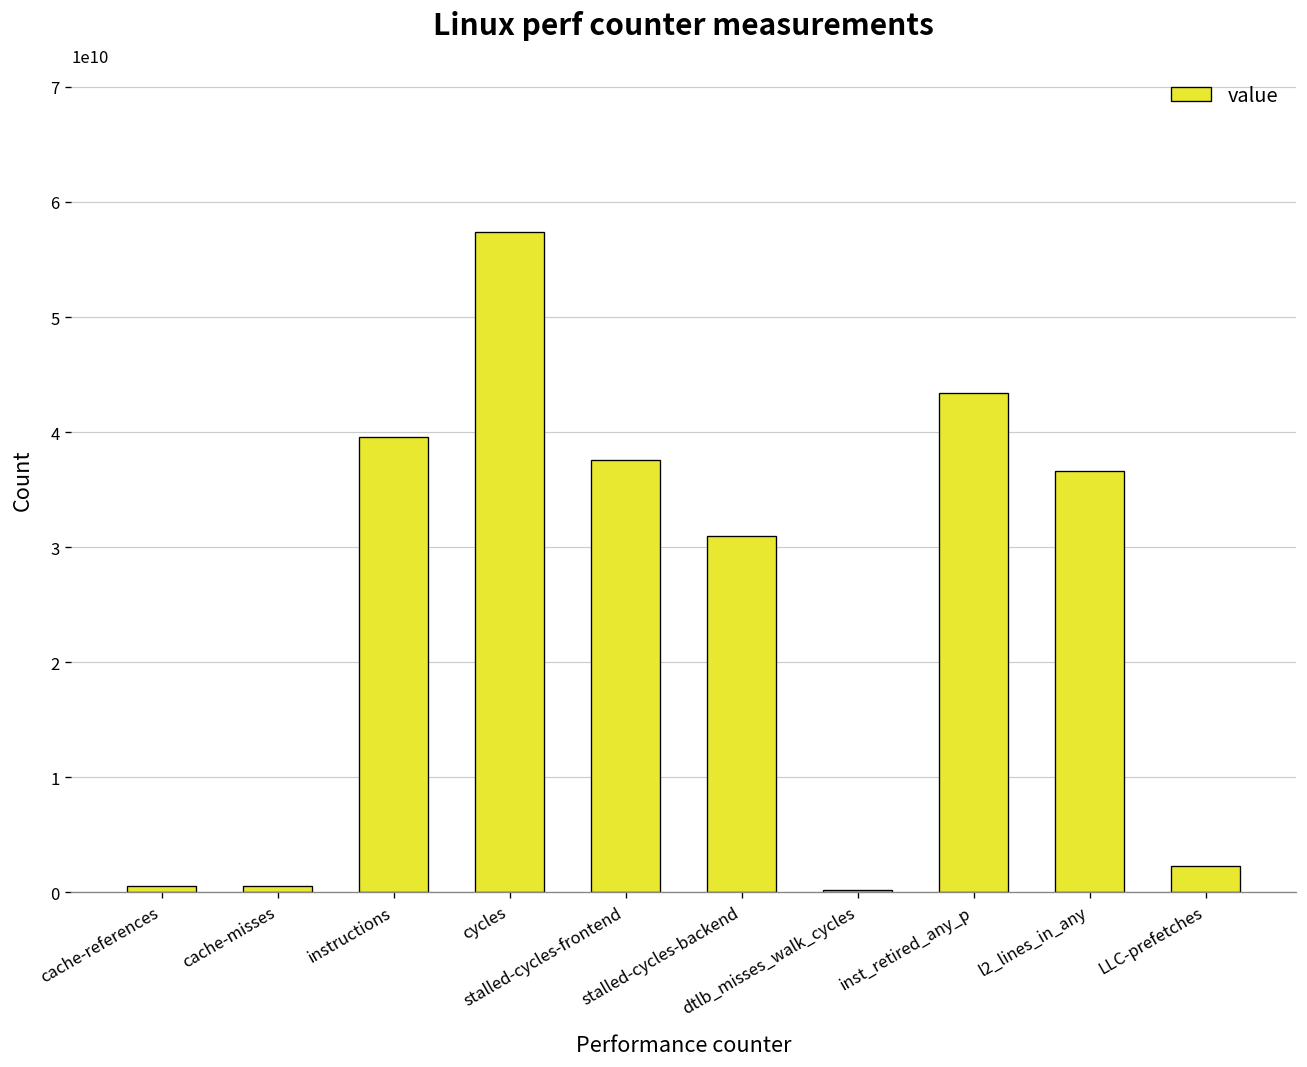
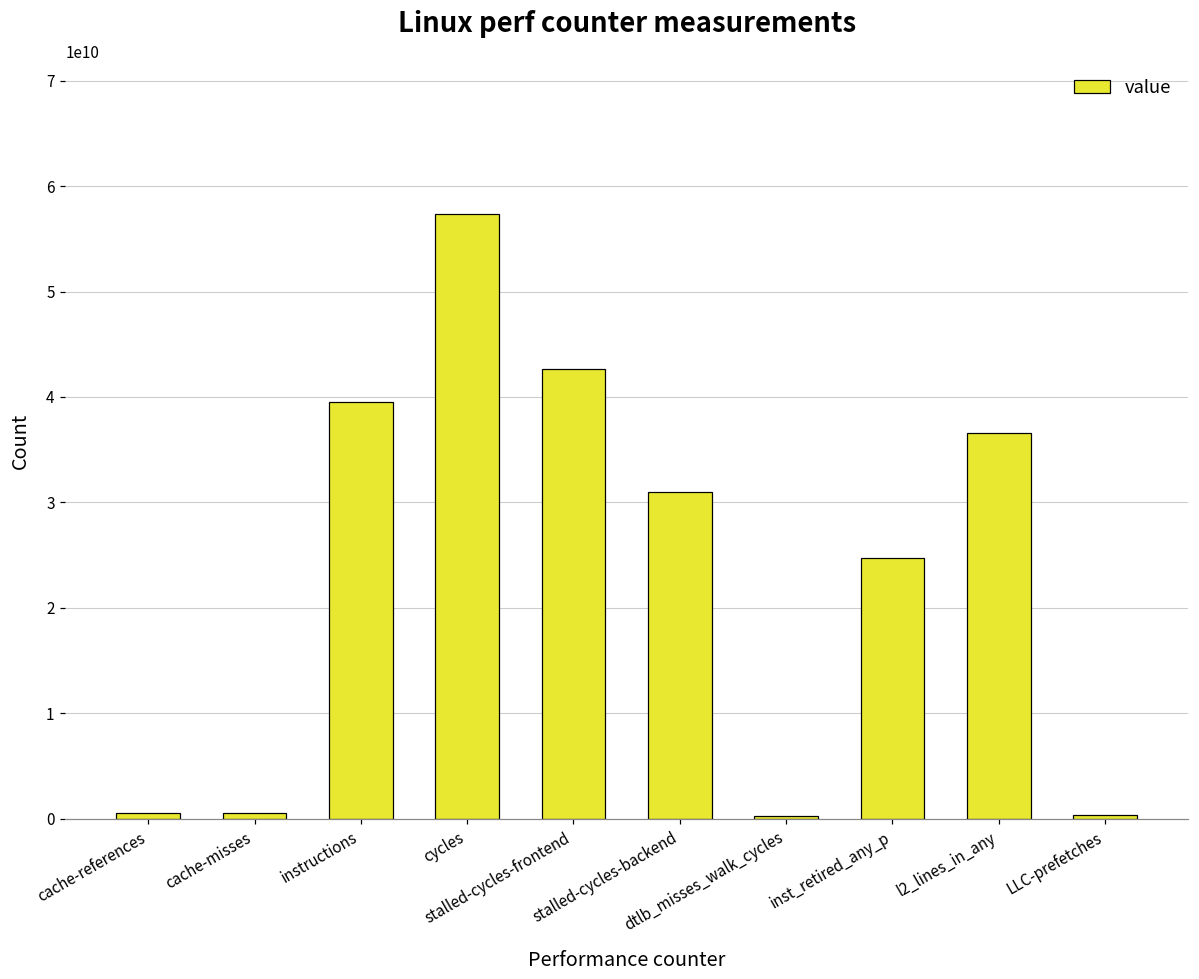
stalled-cycles-frontend: 38000000000 -> 43000000000
inst_retired_any_p: 43000000000 -> 25000000000
LLC-prefetches: 2000000000 -> 0
